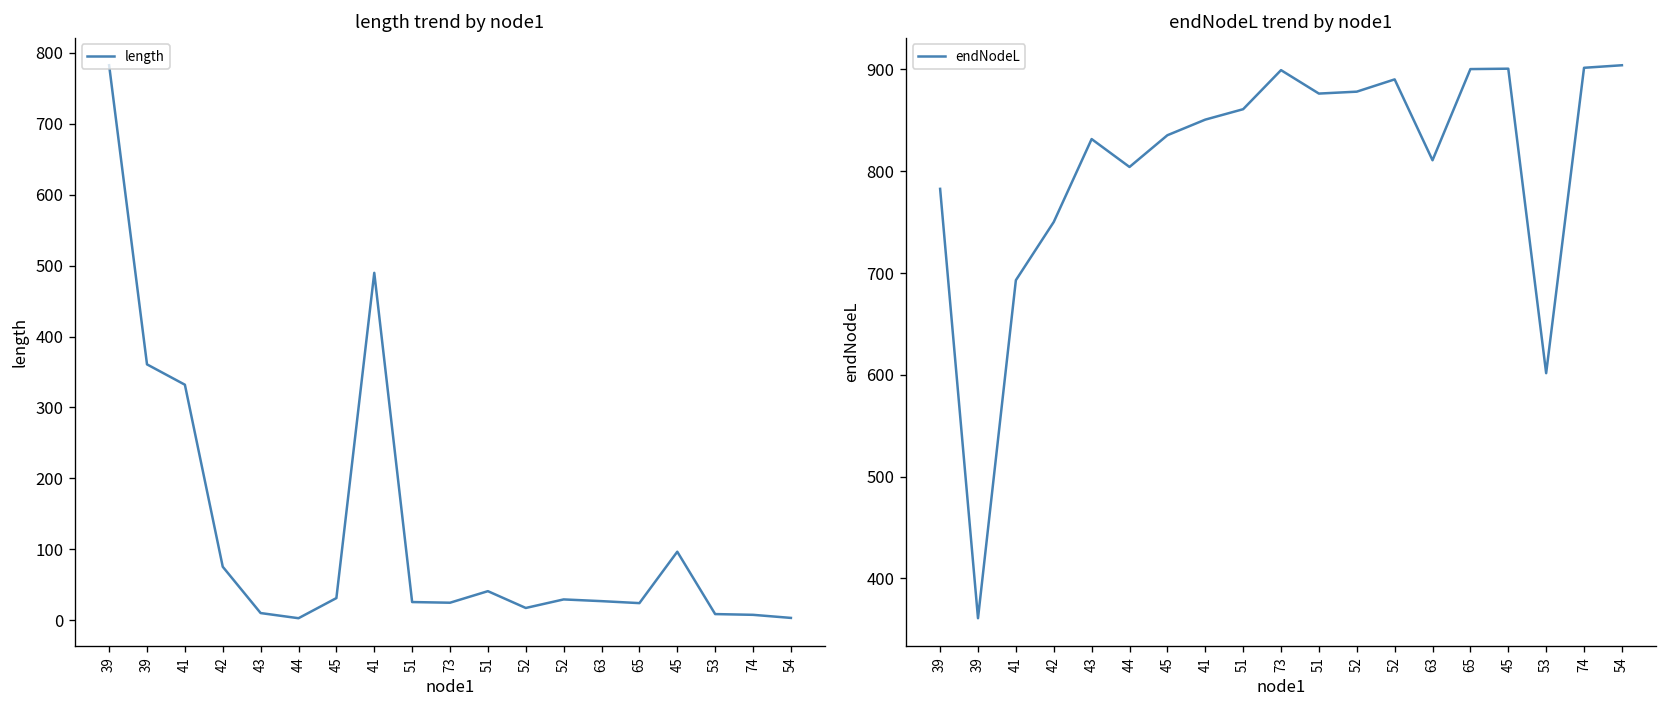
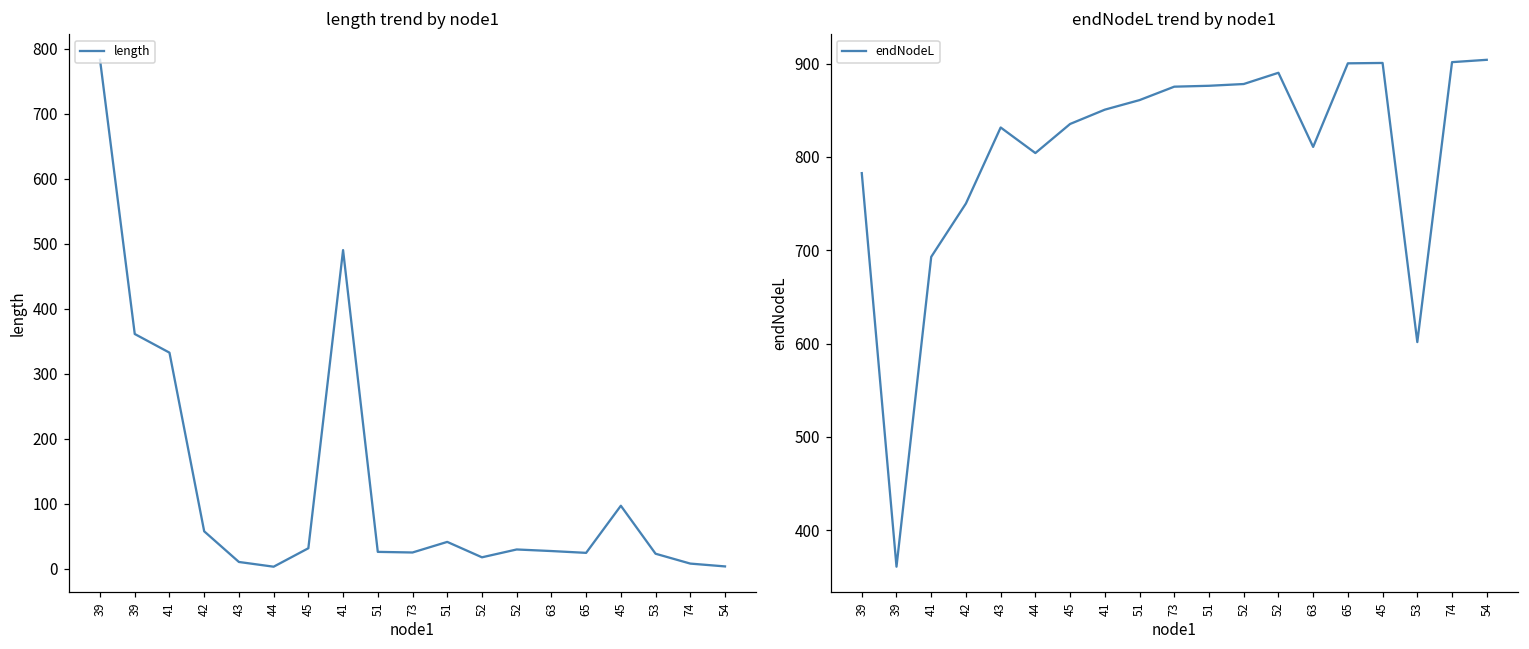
length trend by node1, 42: 80 -> 60
length trend by node1, 53: 10 -> 20
endNodeL trend by node1, 73: 900 -> 880
